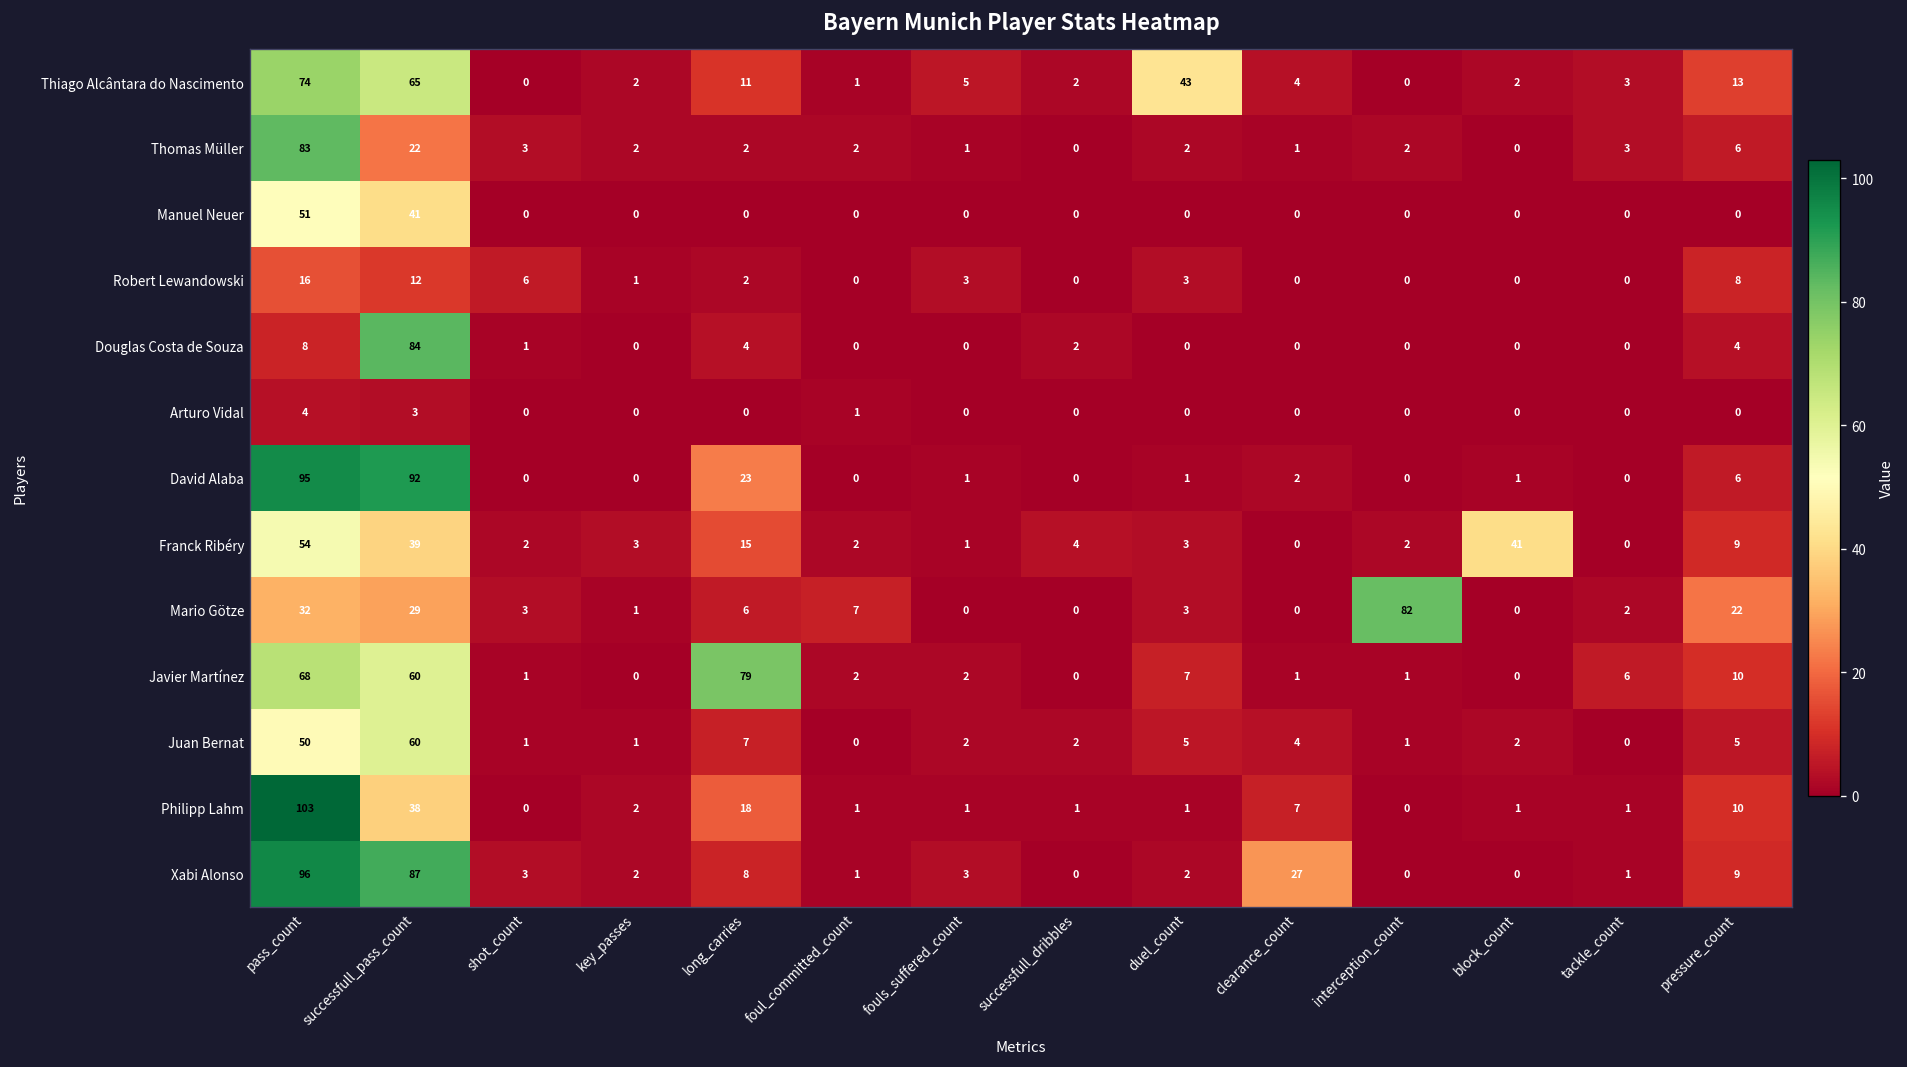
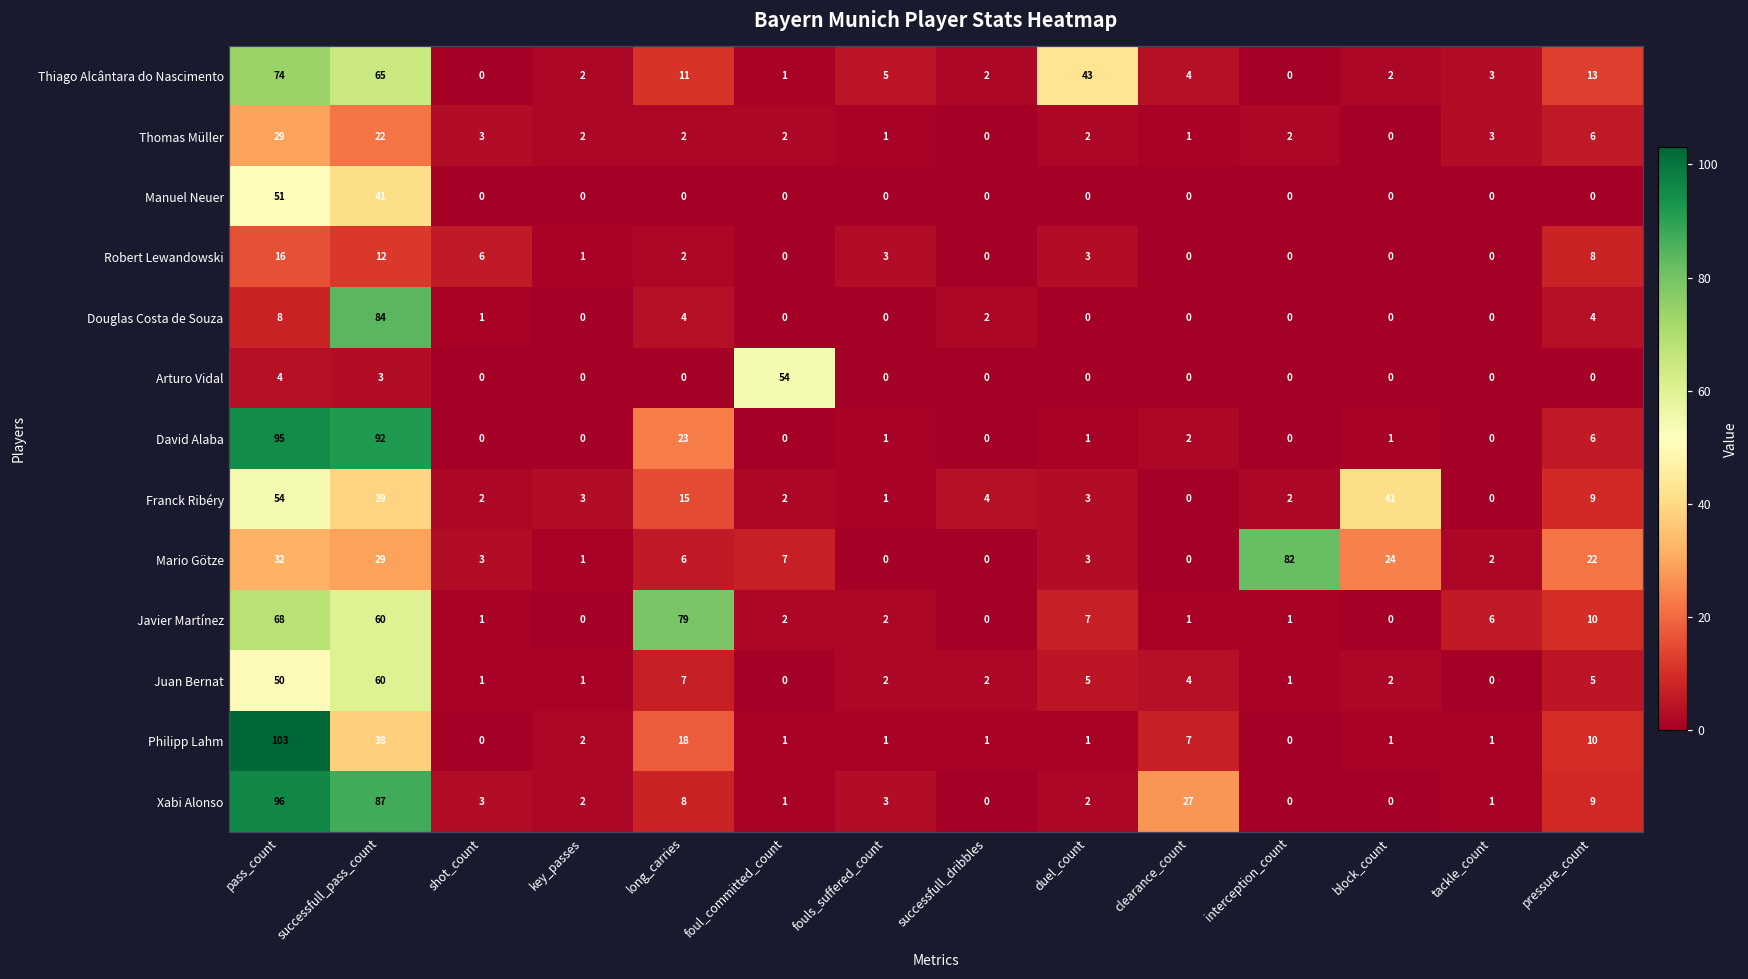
Thomas Müller, pass_count: 83 -> 29
Arturo Vidal, foul_committed_count: 1 -> 54
Mario Götze, block_count: 0 -> 24
